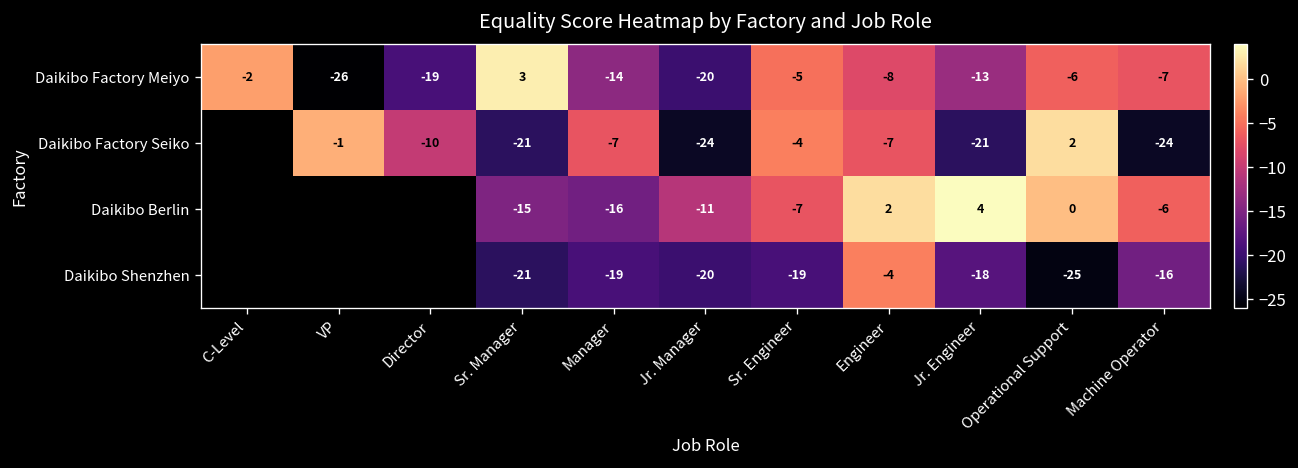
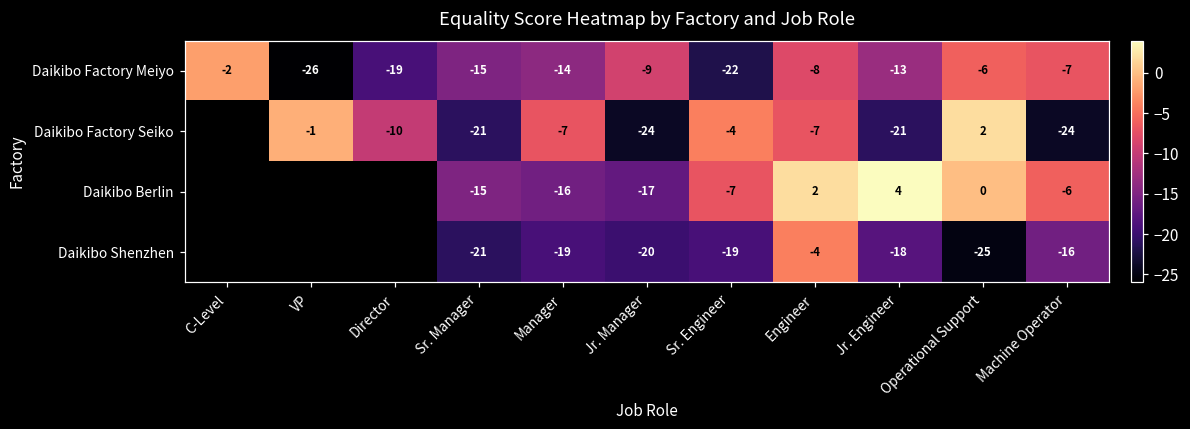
Daikibo Factory Meiyo, Sr. Manager: 3 -> -15
Daikibo Factory Meiyo, Jr. Manager: -20 -> -9
Daikibo Factory Meiyo, Sr. Engineer: -5 -> -22
Daikibo Berlin, Jr. Manager: -11 -> -17
